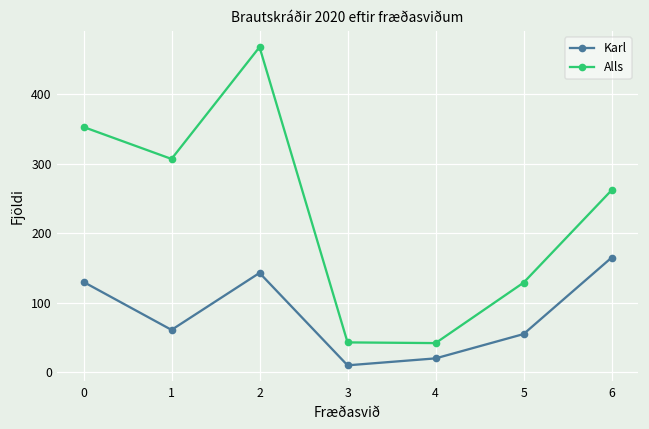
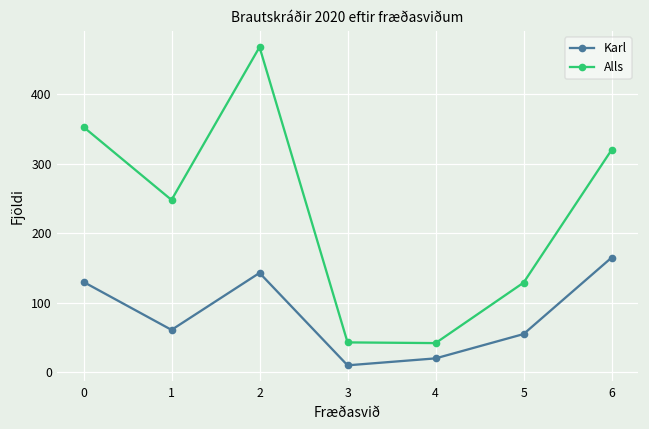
Alls, 1: 310 -> 250
Alls, 6: 260 -> 320
